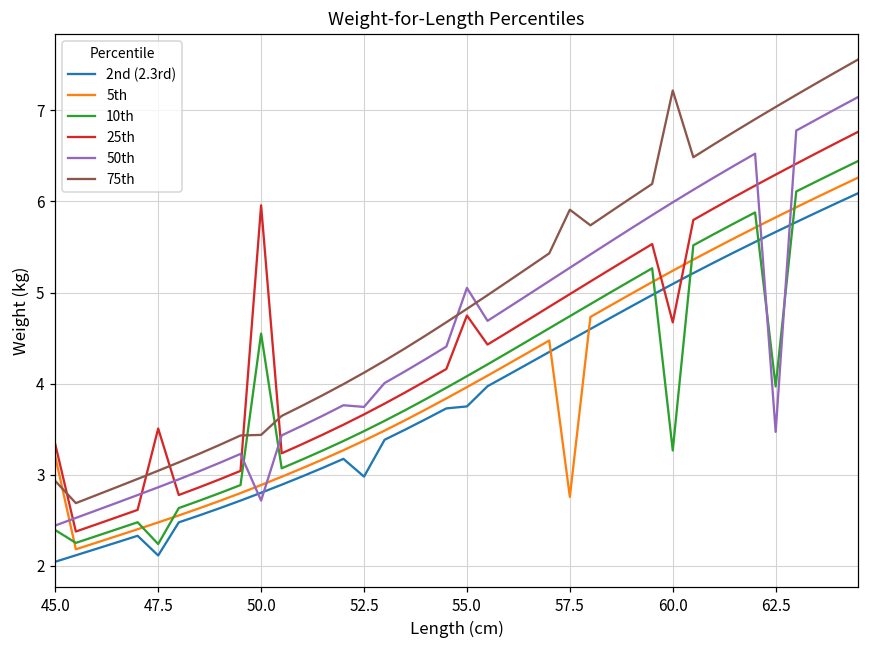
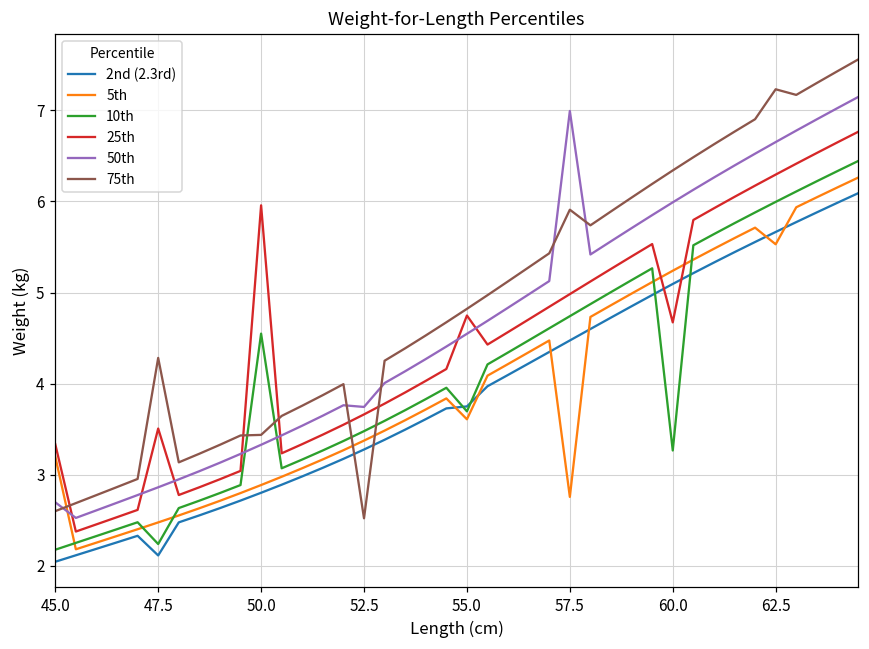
10th, 45.0: 2.4 -> 2.2
50th, 45.0: 2.4 -> 2.7
75th, 45.0: 2.9 -> 2.6
75th, 47.5: 3.0 -> 4.3
50th, 50.0: 2.7 -> 3.3
2nd (2.3rd), 52.5: 3.0 -> 3.3
75th, 52.5: 4.1 -> 2.5
5th, 55.0: 4.0 -> 3.6
10th, 55.0: 4.1 -> 3.7
50th, 55.0: 5.1 -> 4.5
50th, 57.5: 5.3 -> 7.0
75th, 60.0: 7.2 -> 6.3
5th, 62.5: 5.8 -> 5.5
10th, 62.5: 4.0 -> 6.0
50th, 62.5: 3.5 -> 6.7
75th, 62.5: 7.0 -> 7.2
